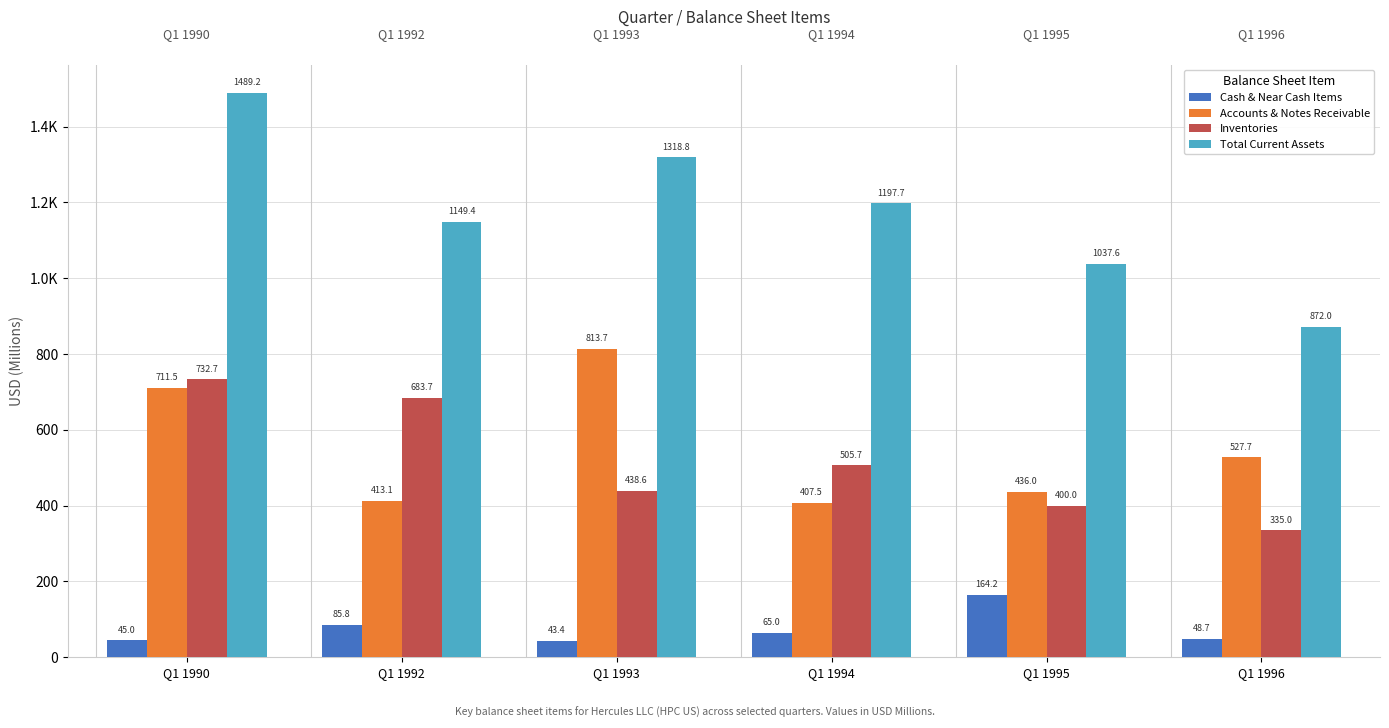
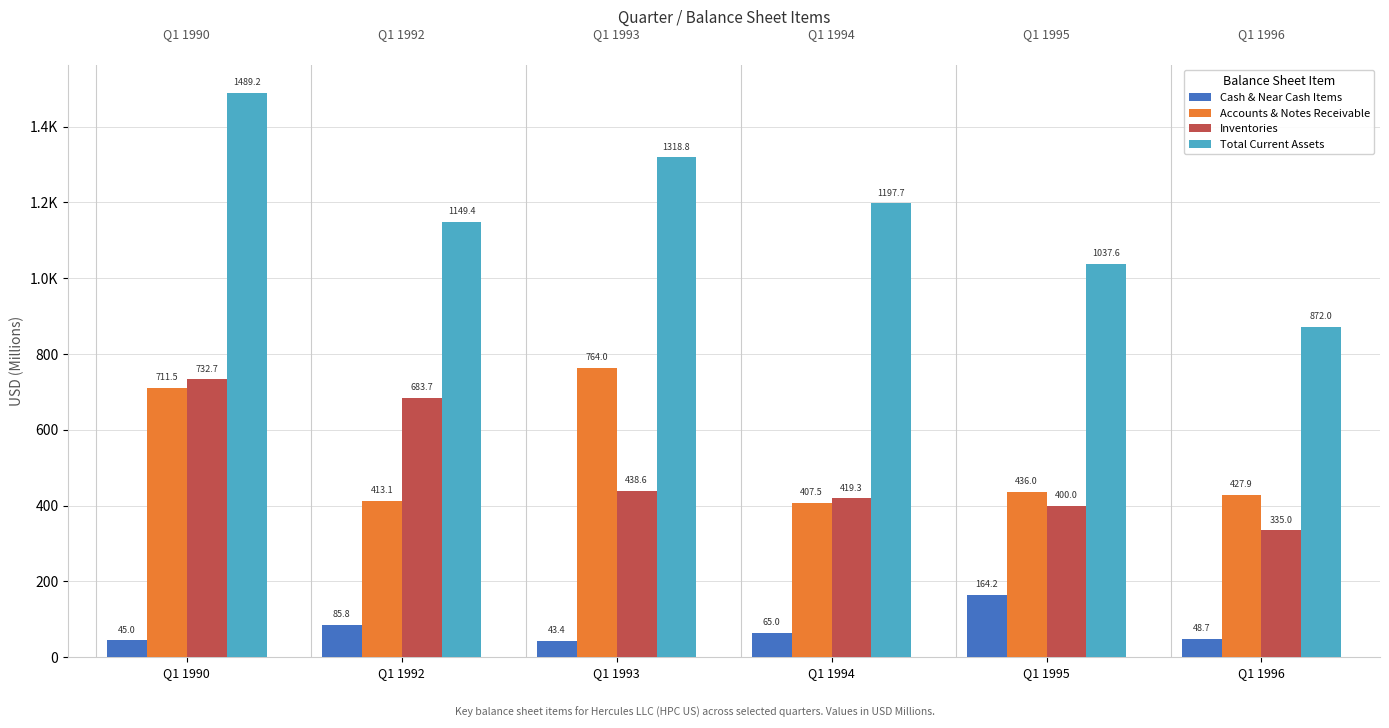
Accounts & Notes Receivable, Q1 1993: 813.7 -> 764.0
Inventories, Q1 1994: 505.7 -> 419.3
Accounts & Notes Receivable, Q1 1996: 527.7 -> 427.9
